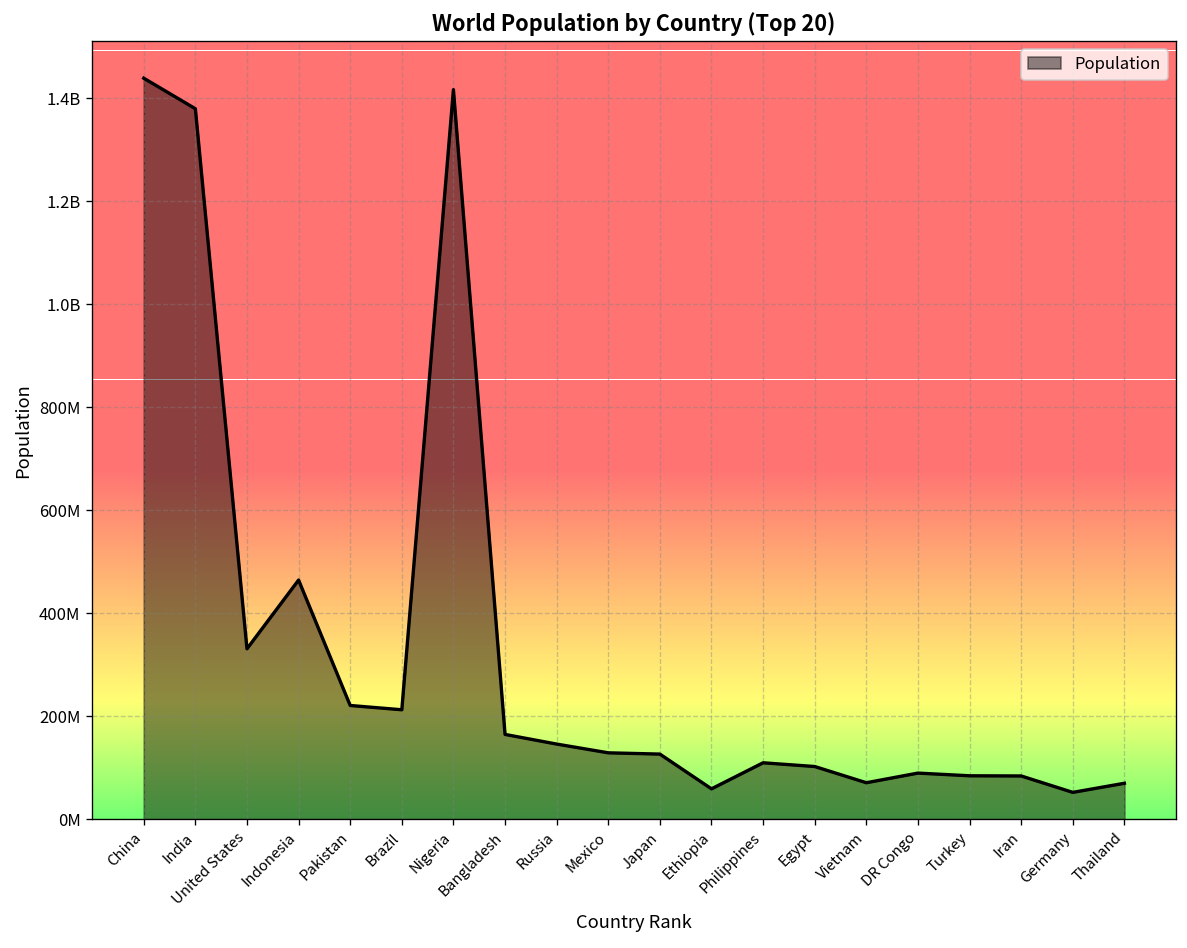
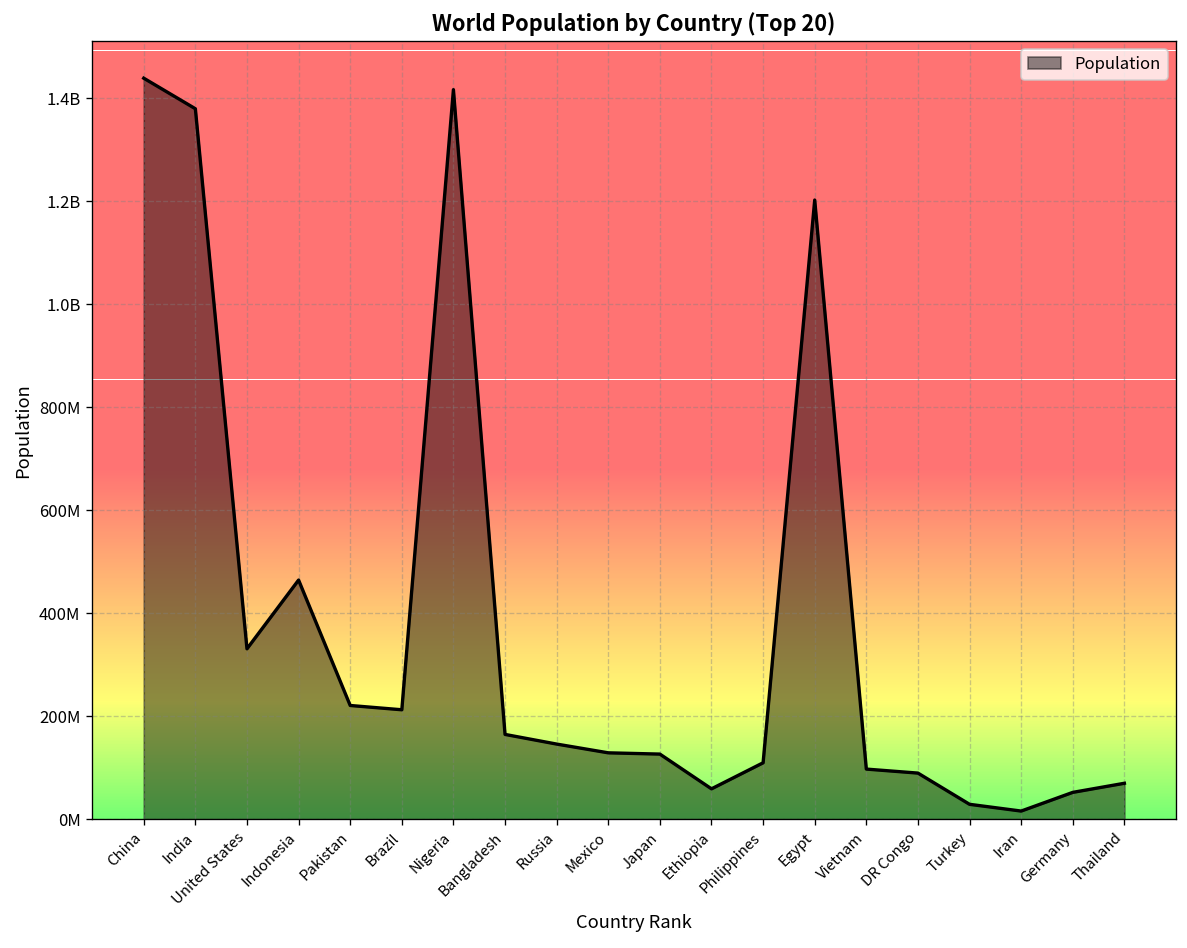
Population, Egypt: 100000000 -> 1200000000
Population, Vietnam: 70000000 -> 100000000
Population, Turkey: 80000000 -> 30000000
Population, Iran: 80000000 -> 20000000
